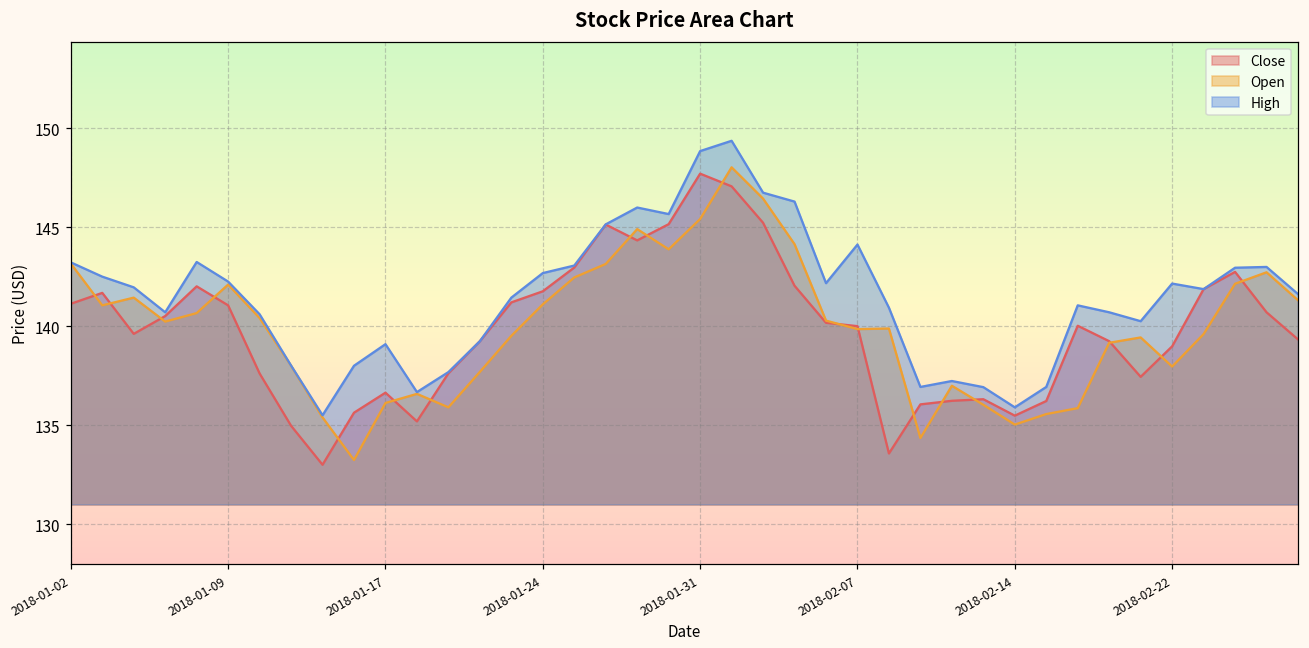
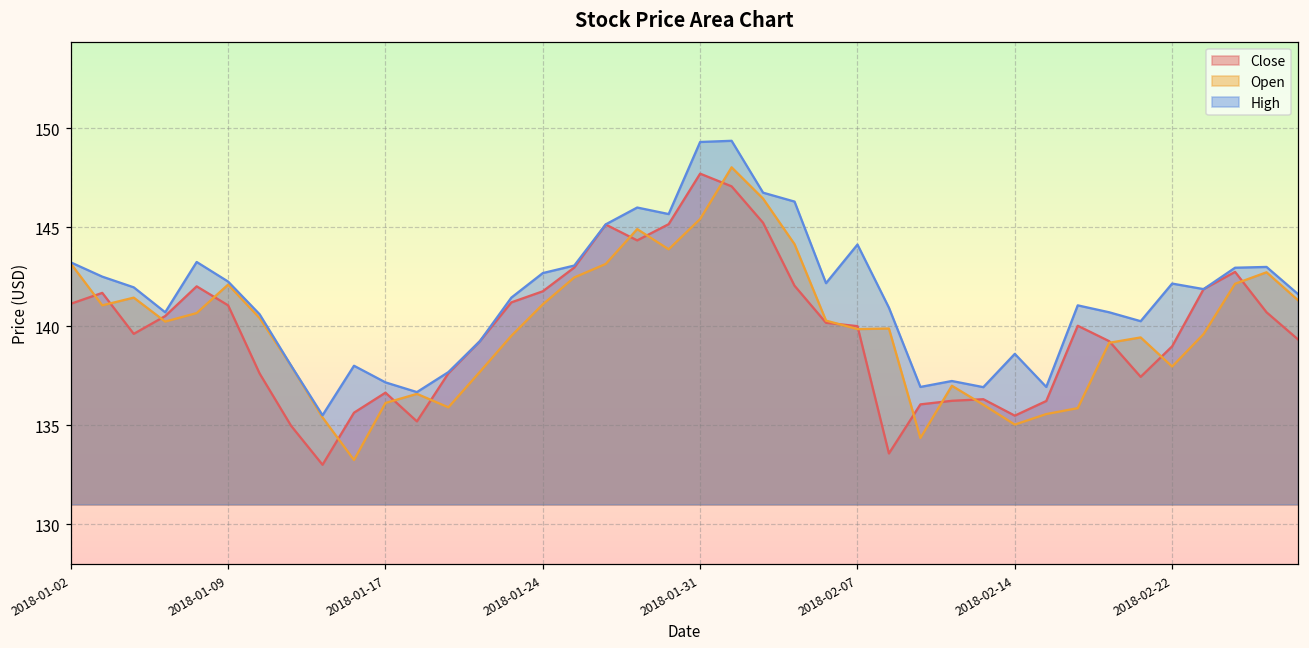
High, 2018-01-17: 139.1 -> 137.2
High, 2018-01-31: 148.8 -> 149.3
High, 2018-02-14: 135.9 -> 138.6
